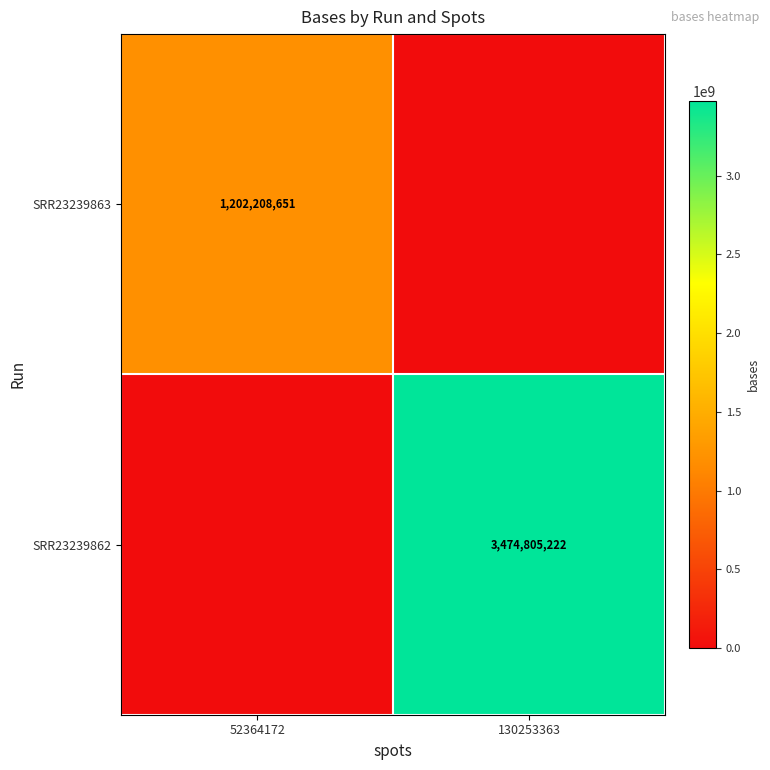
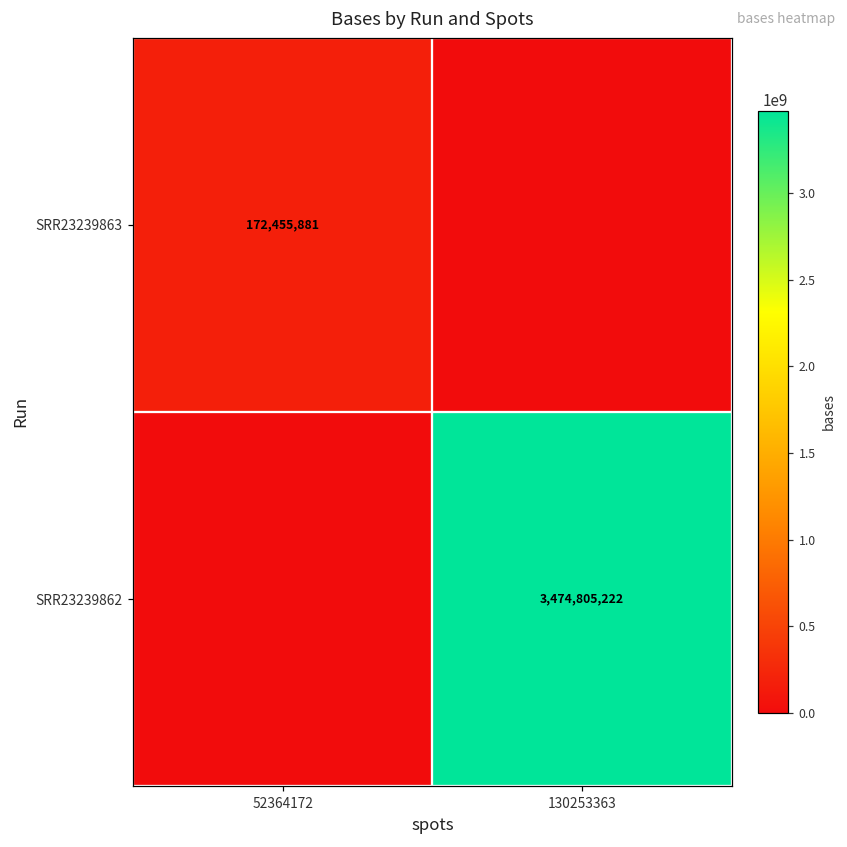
SRR23239863, 52364172: 1,202,208,651 -> 172,455,881
